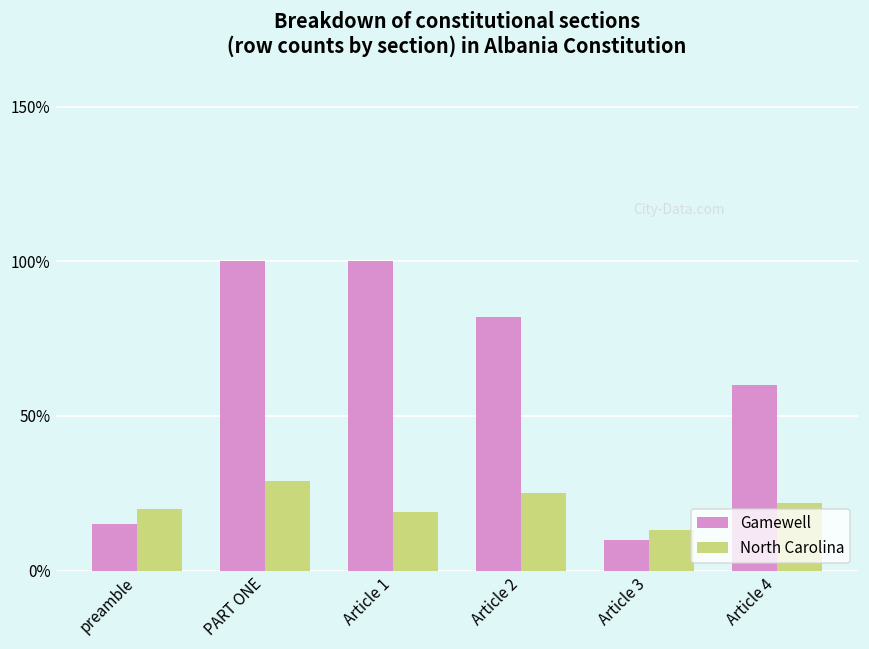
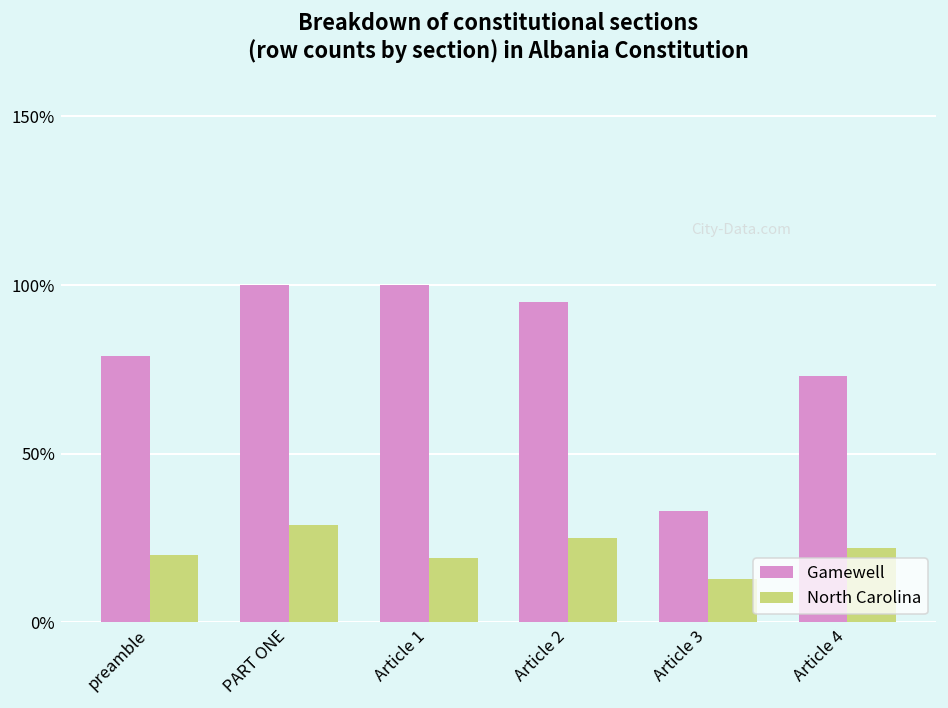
Gamewell, preamble: 15% -> 79%
Gamewell, Article 2: 82% -> 95%
Gamewell, Article 3: 10% -> 33%
Gamewell, Article 4: 60% -> 73%
